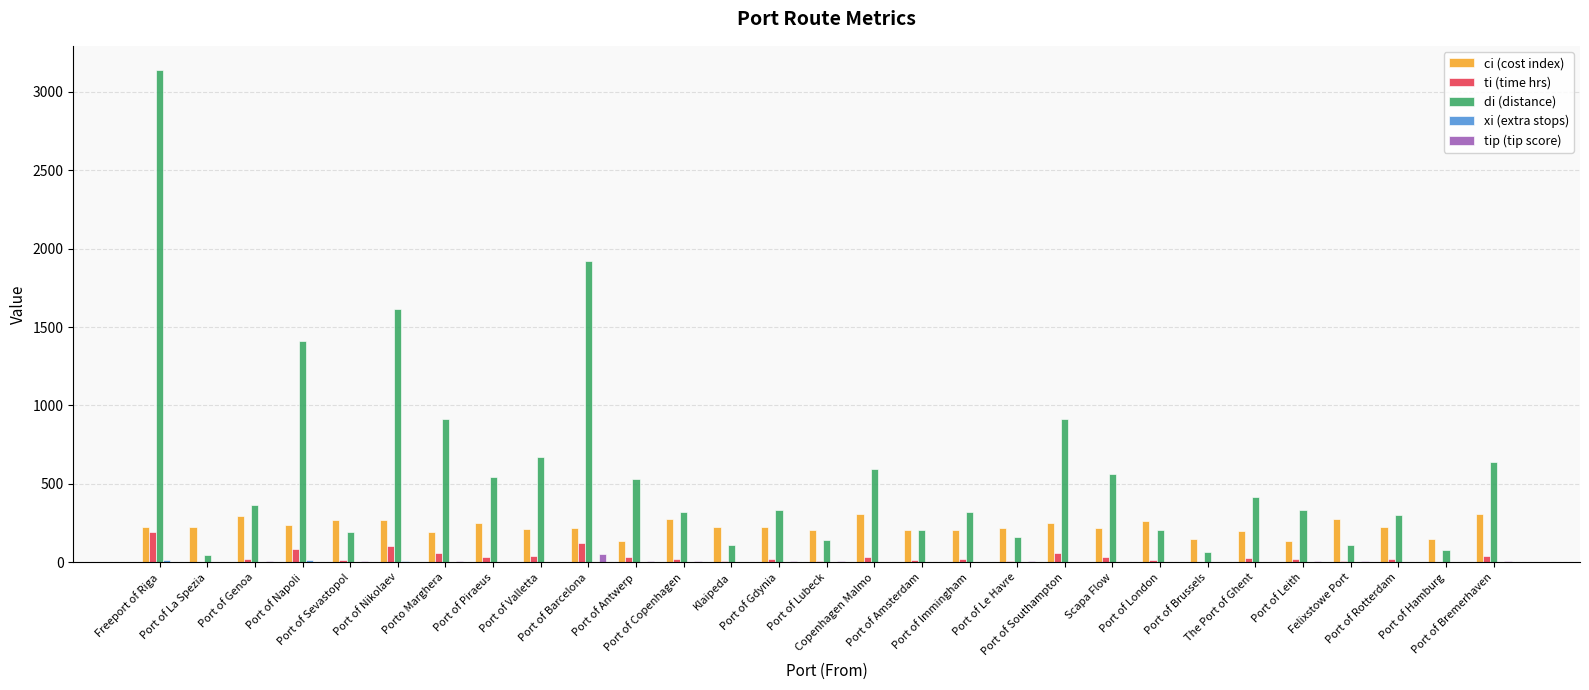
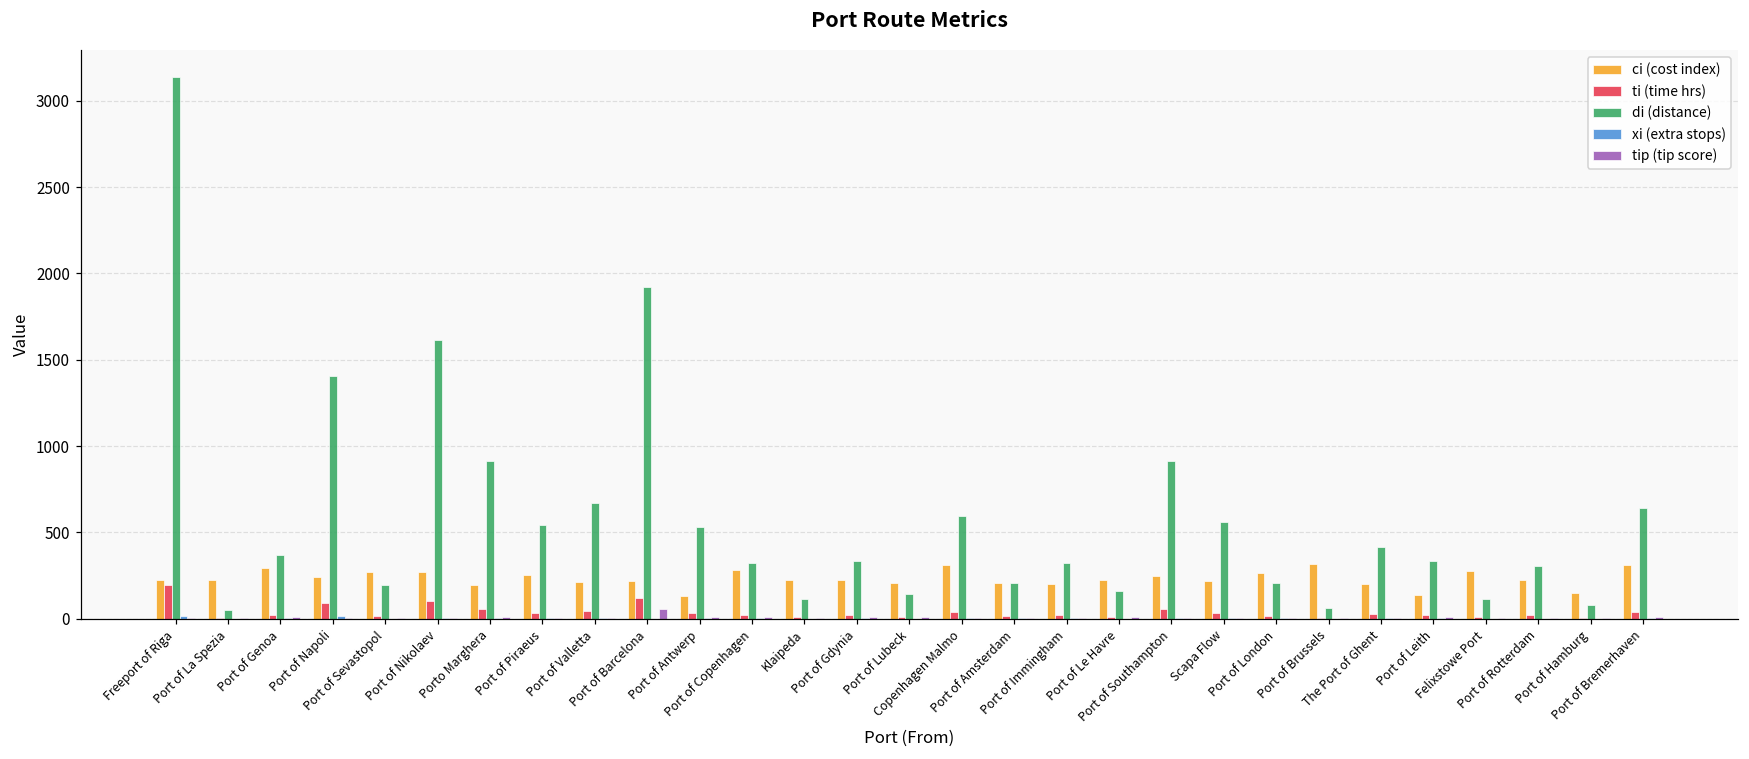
ci (cost index), Port of Brussels: 150 -> 320
